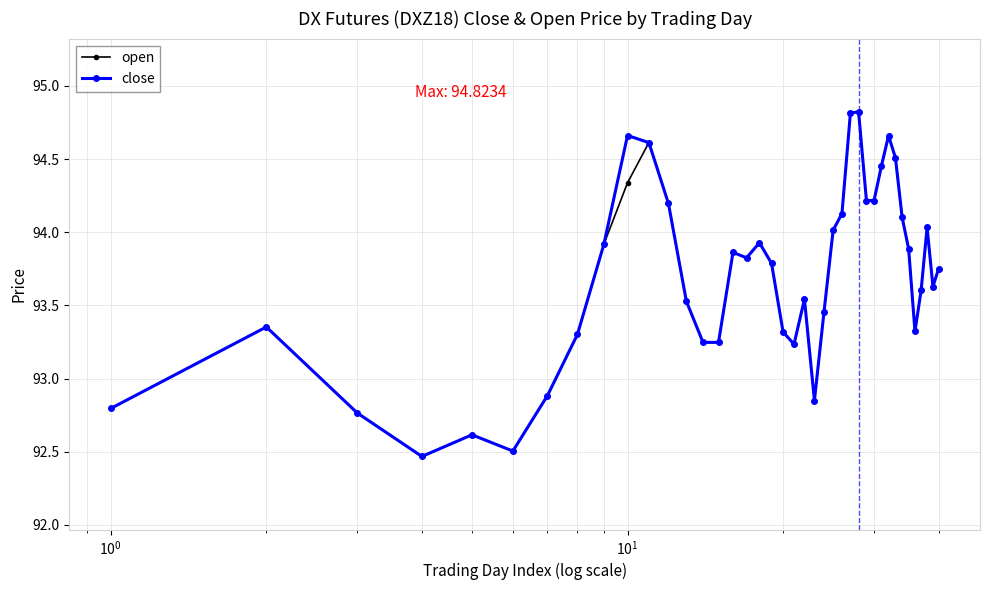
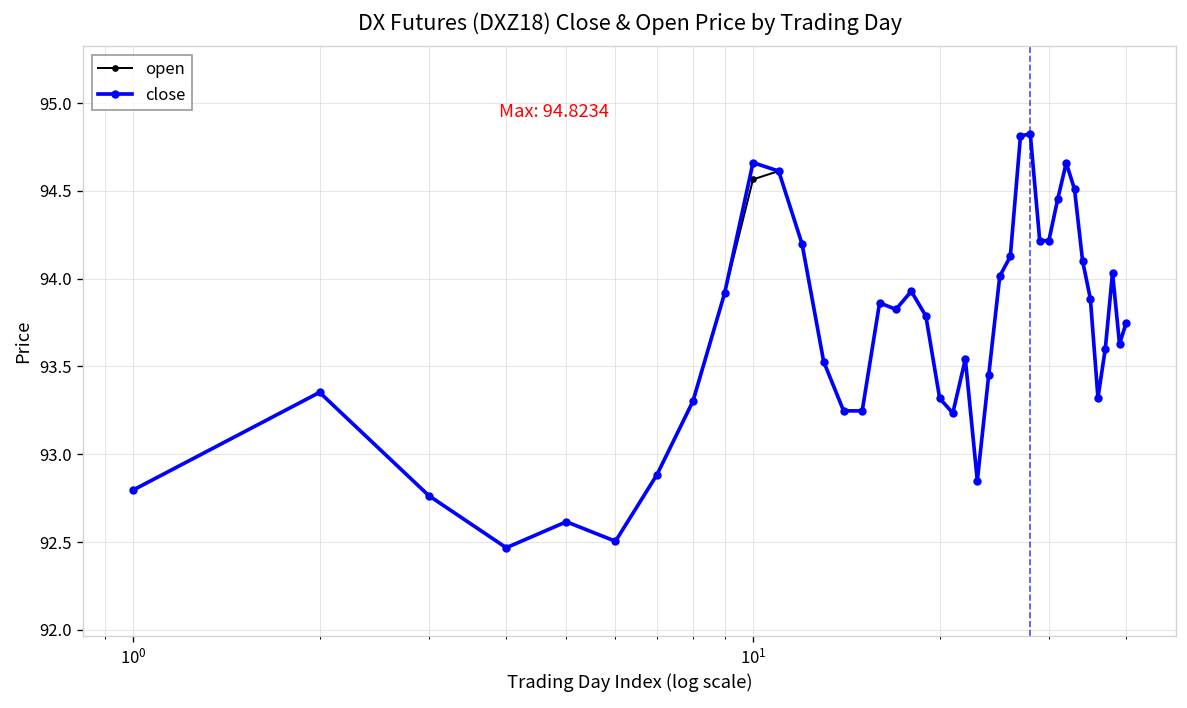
open, 10^1: 94.34 -> 94.57
